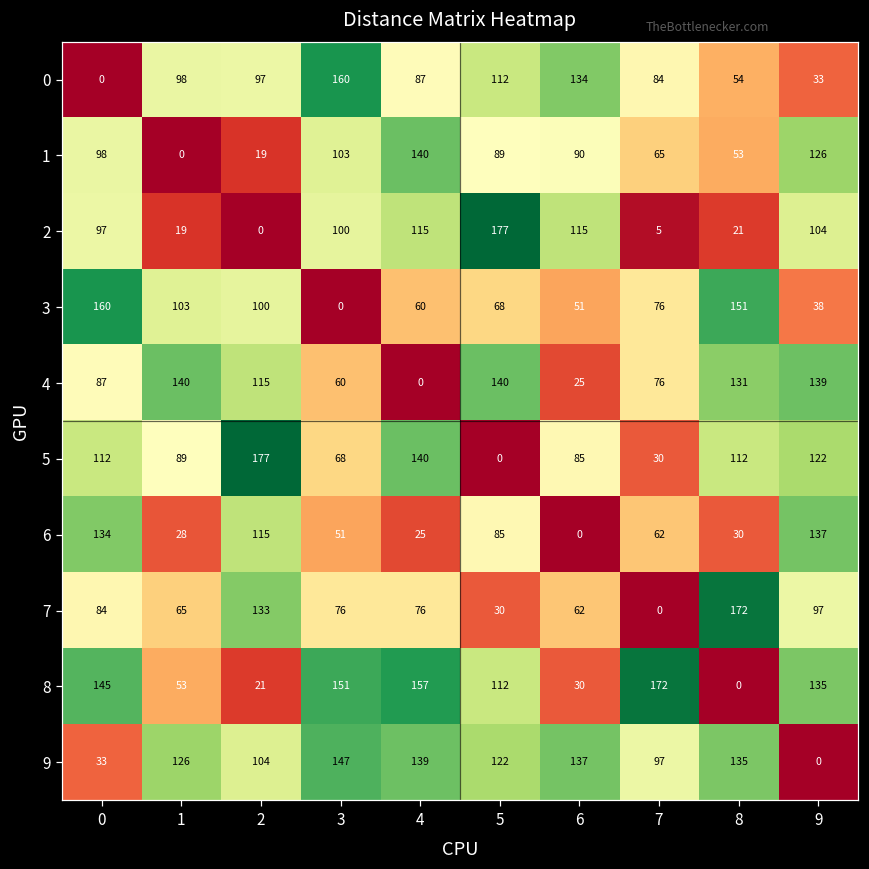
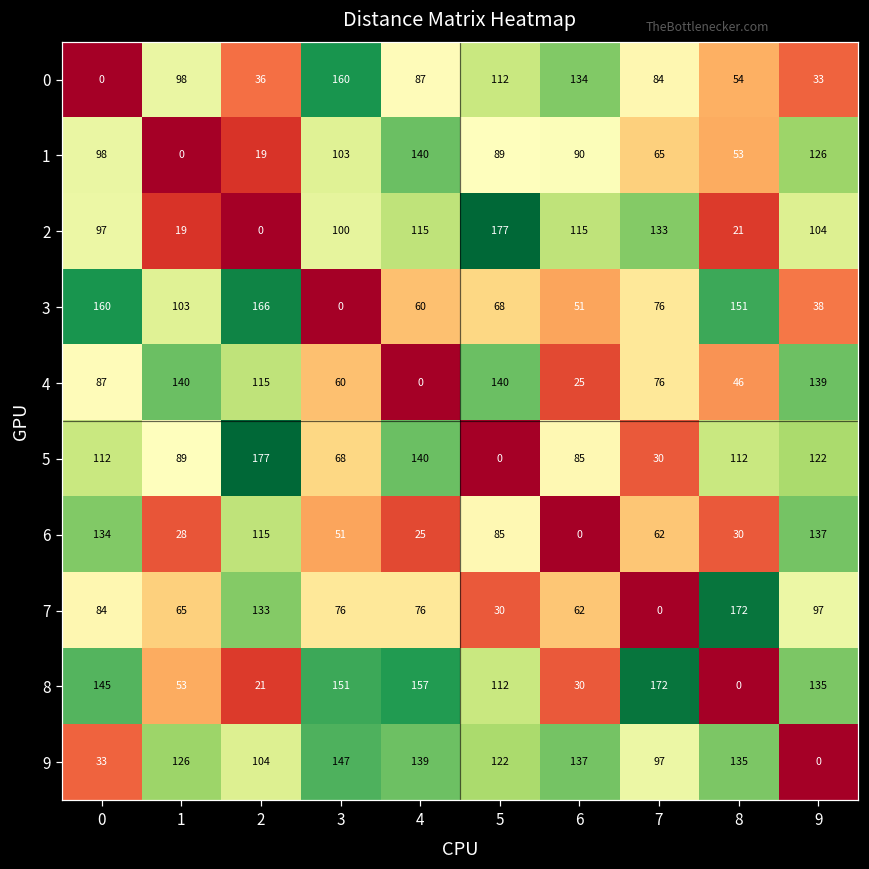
0, 2: 97 -> 36
2, 7: 5 -> 133
3, 2: 100 -> 166
4, 8: 131 -> 46
